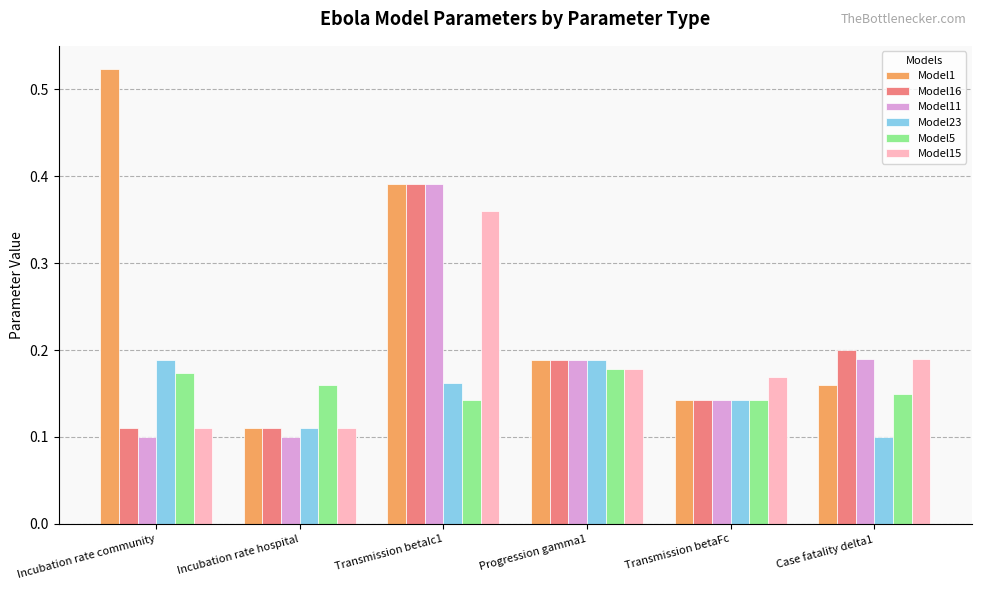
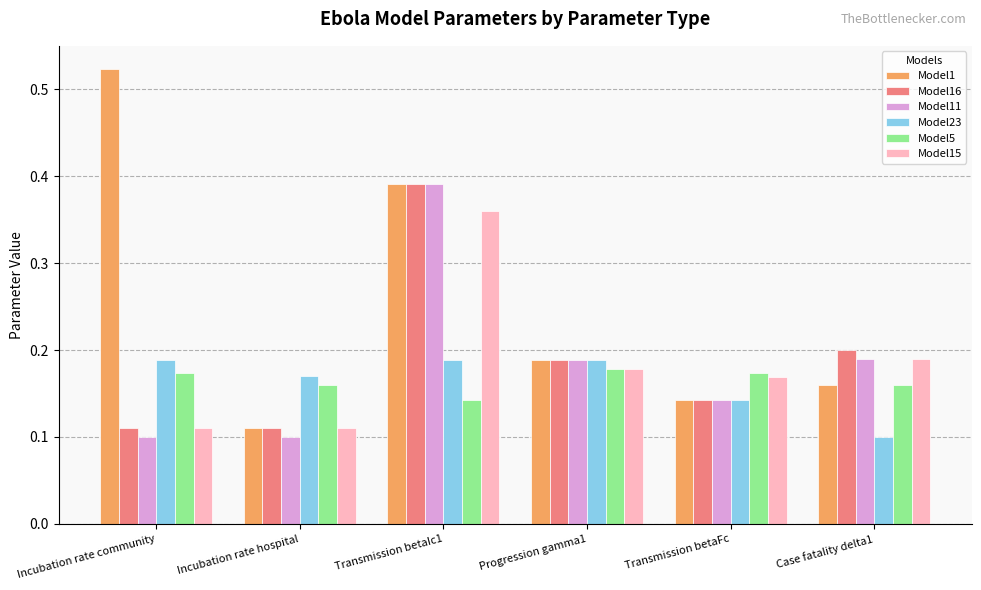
Model23, Incubation rate hospital: 0.11 -> 0.17
Model23, Transmission betaIc1: 0.16 -> 0.19
Model5, Transmission betaFc: 0.14 -> 0.17
Model5, Case fatality delta1: 0.15 -> 0.16
